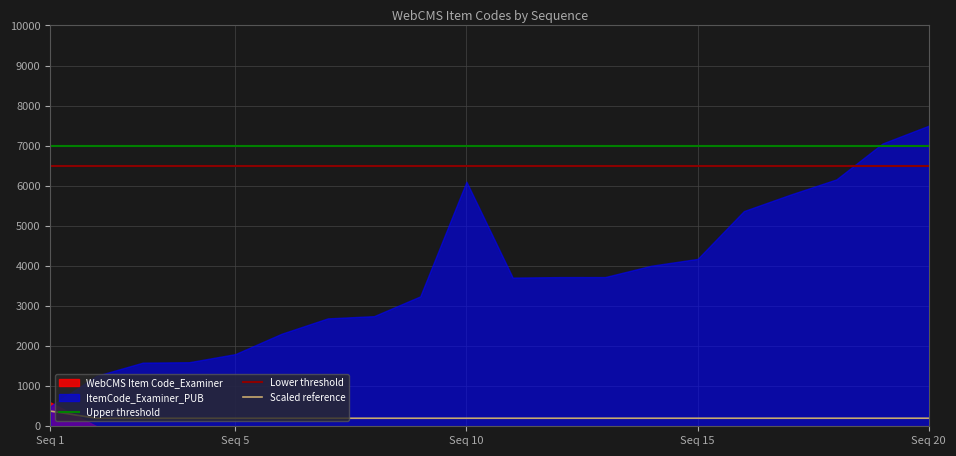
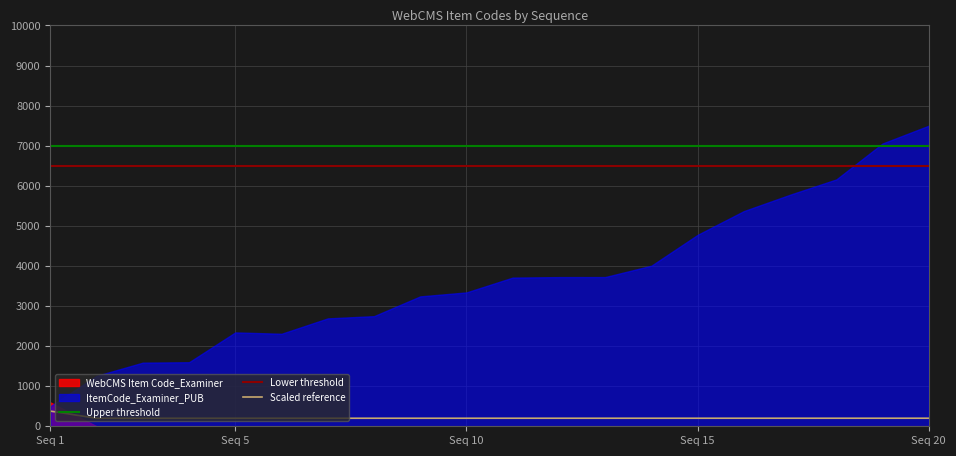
ItemCode_Examiner_PUB, Seq 5: 1800 -> 2300
ItemCode_Examiner_PUB, Seq 10: 6100 -> 3300
ItemCode_Examiner_PUB, Seq 15: 4200 -> 4800
